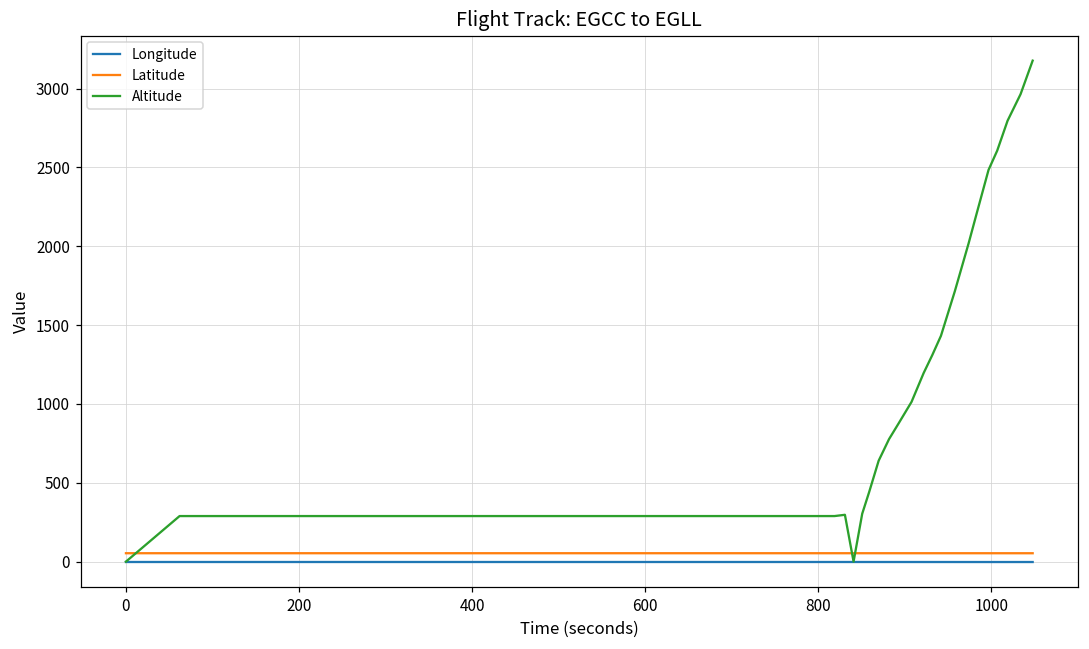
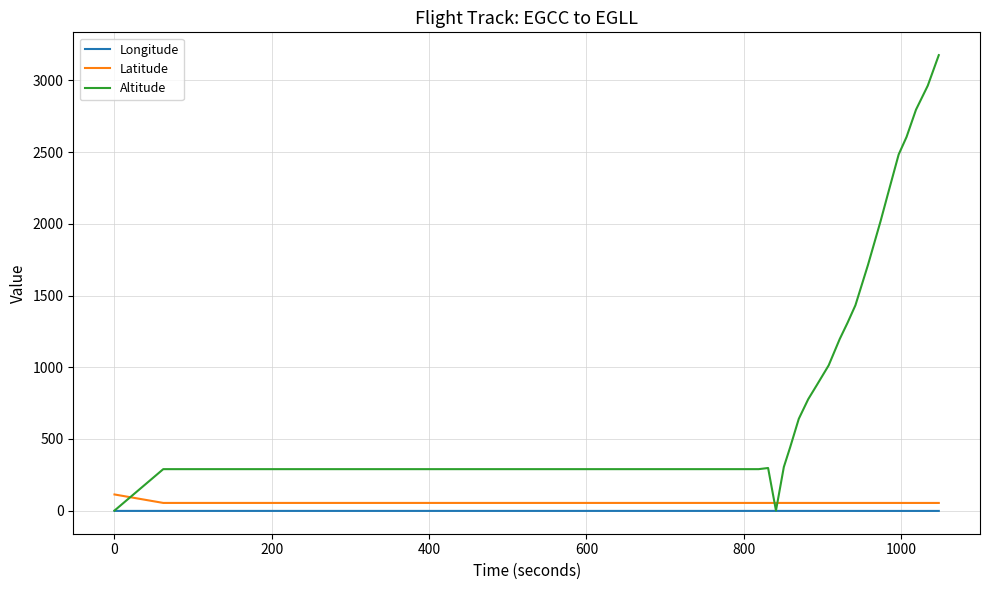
Latitude, 0: 50 -> 110
